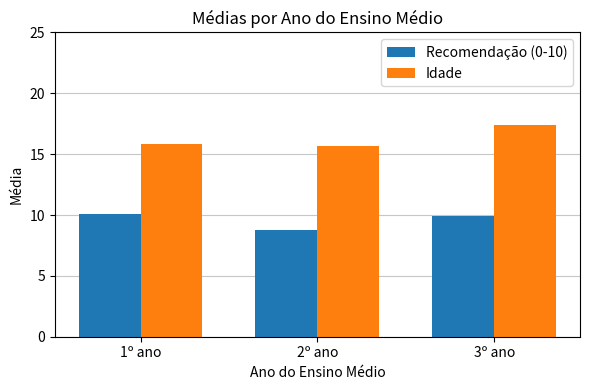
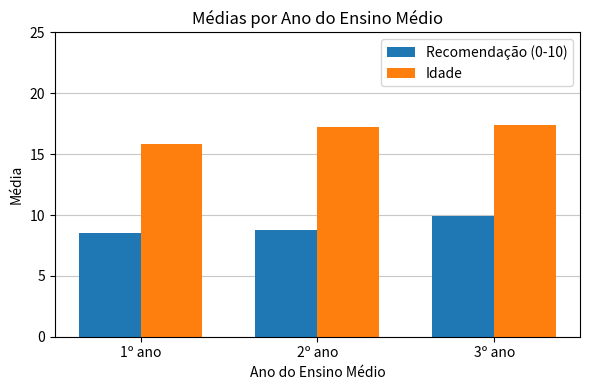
Recomendação (0-10), 1º ano: 10.1 -> 8.5
Idade, 2º ano: 15.7 -> 17.2
